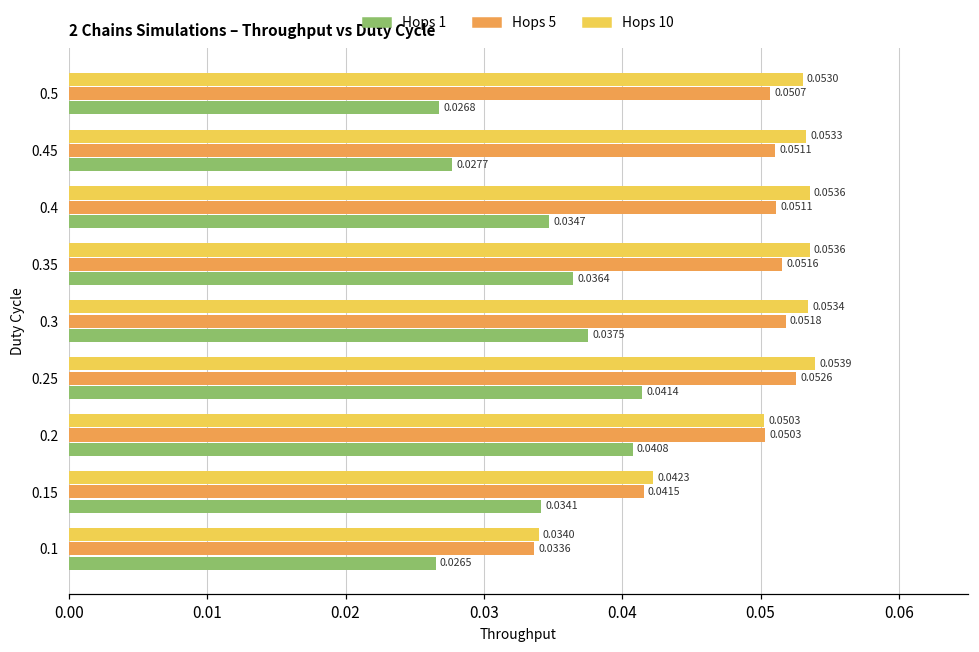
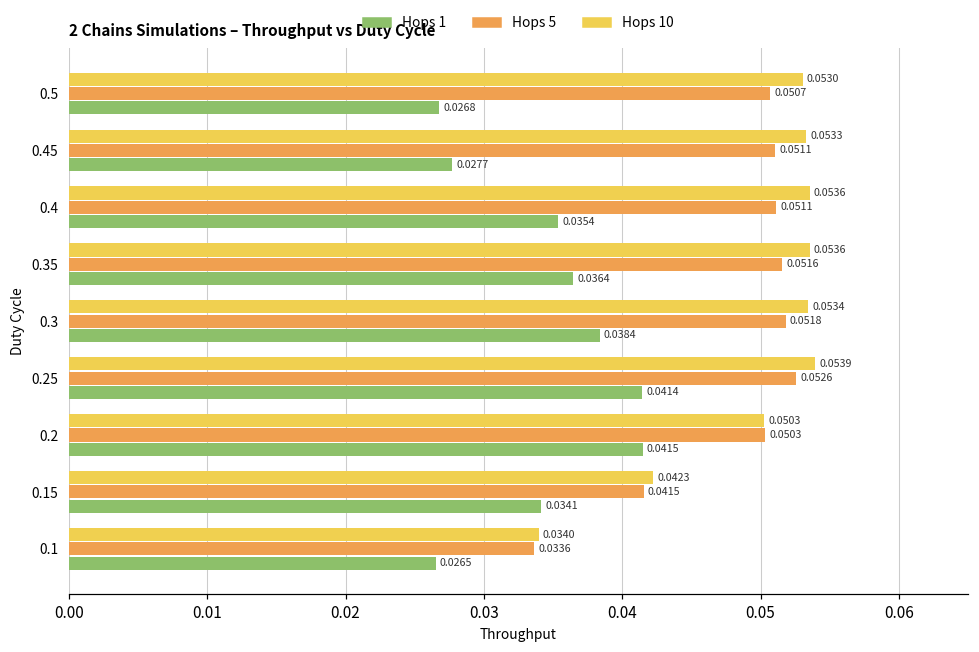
Hops 1, 0.4: 0.0347 -> 0.0354
Hops 1, 0.3: 0.0375 -> 0.0384
Hops 1, 0.2: 0.0408 -> 0.0415
